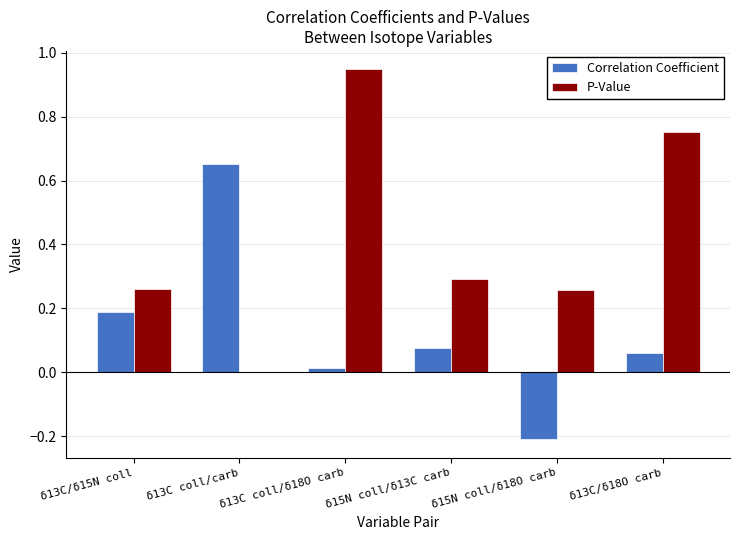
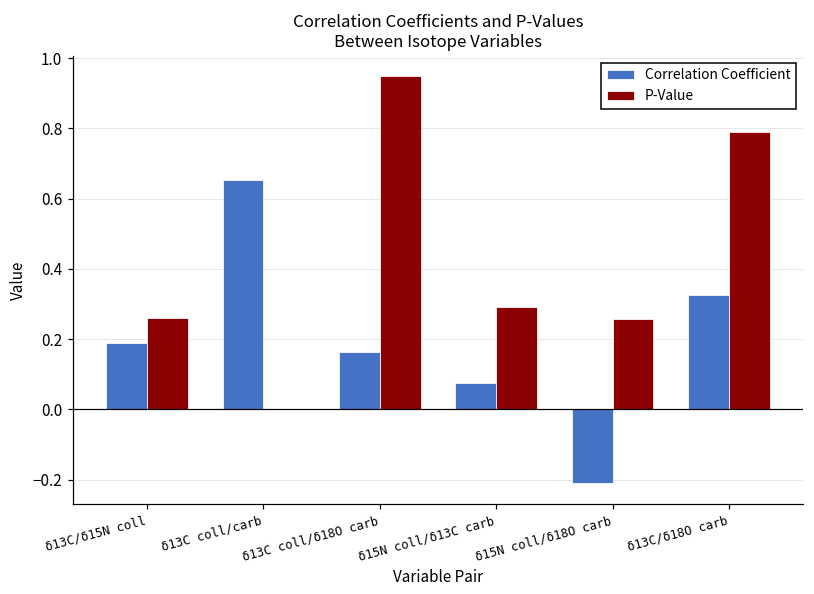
Correlation Coefficient, δ13C coll/δ18O carb: 0.01 -> 0.16
Correlation Coefficient, δ13C/δ18O carb: 0.06 -> 0.33
P-Value, δ13C/δ18O carb: 0.75 -> 0.79
